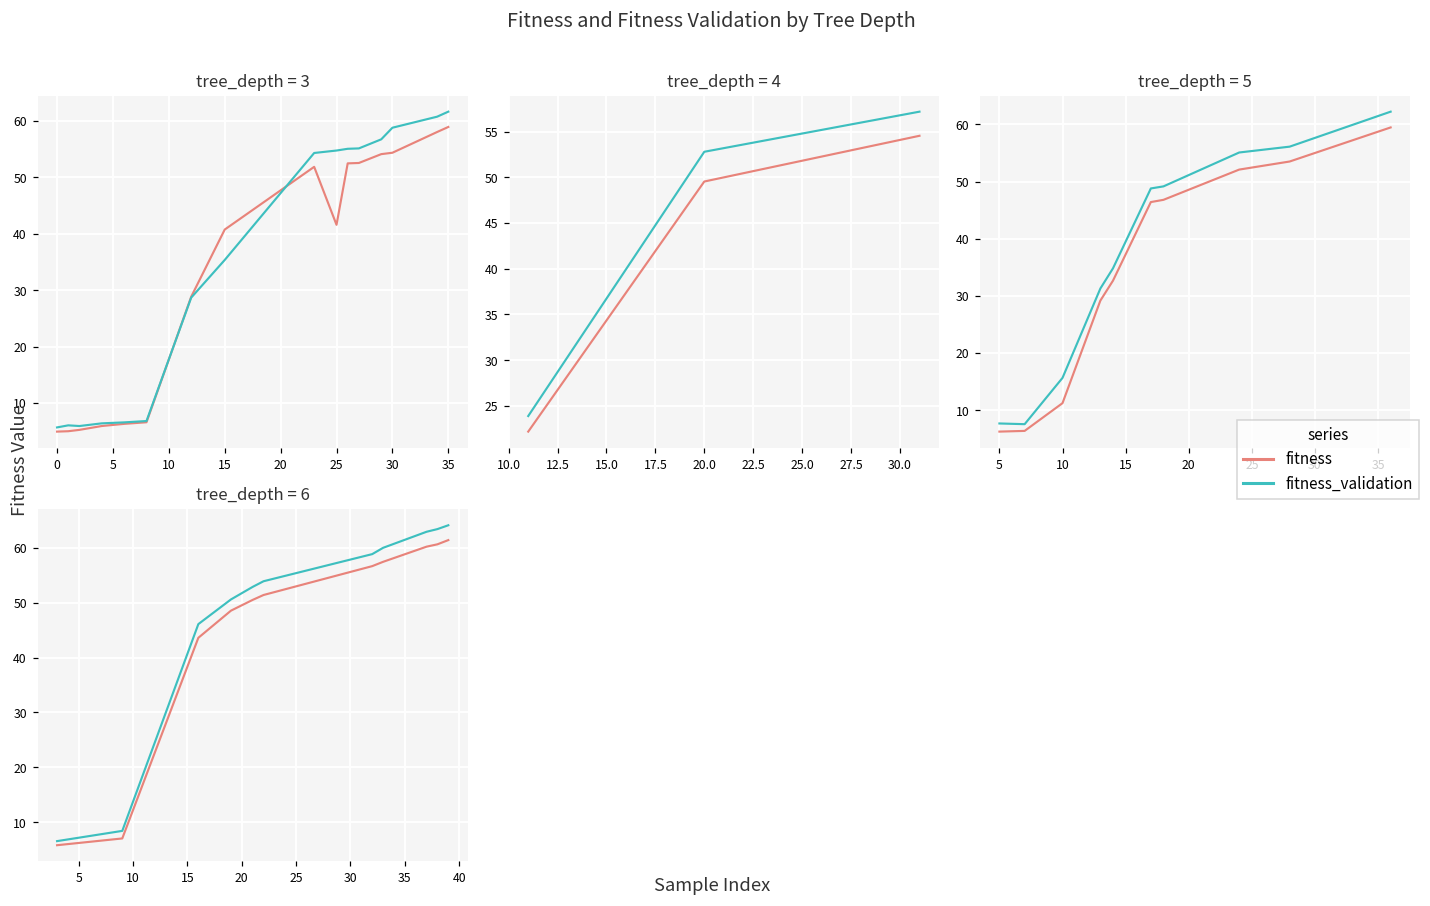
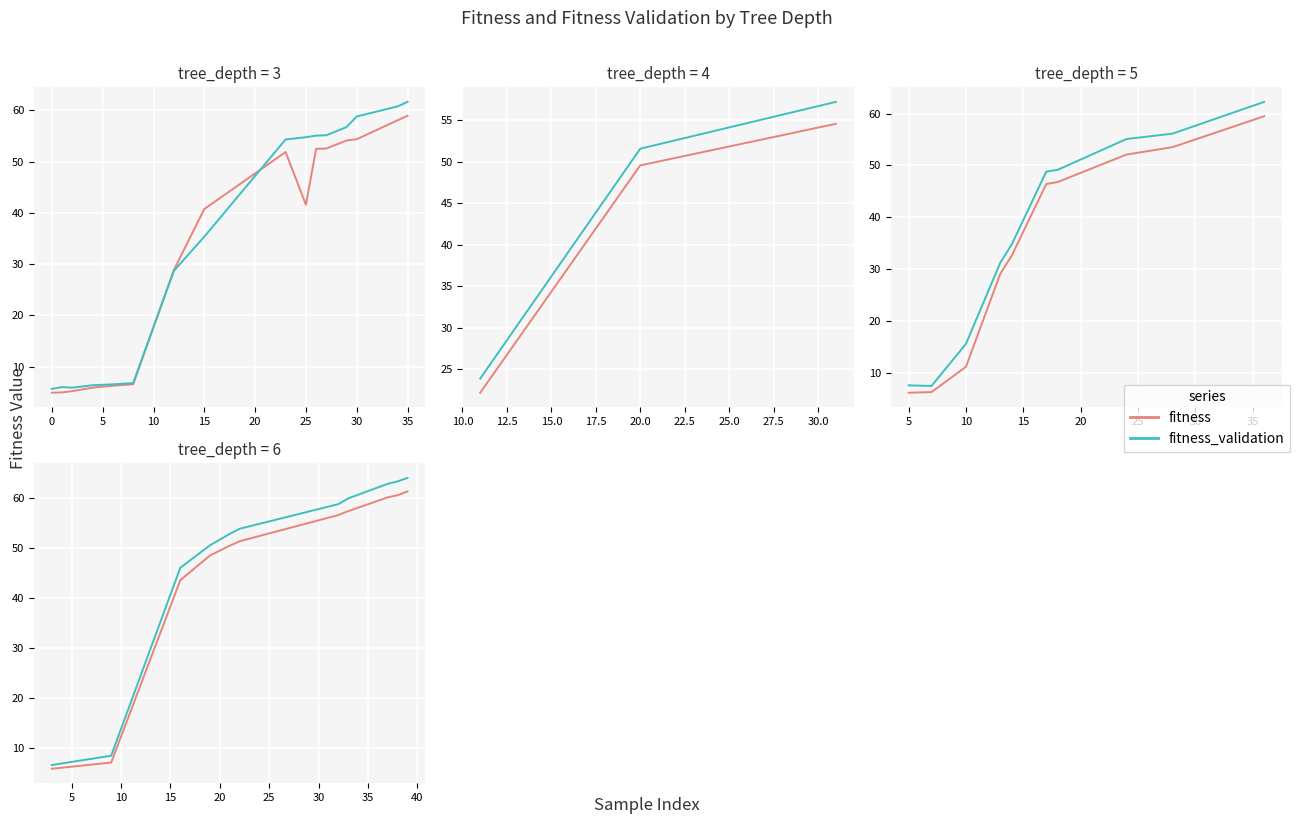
tree_depth = 4, fitness_validation, 20.0: 53 -> 52
